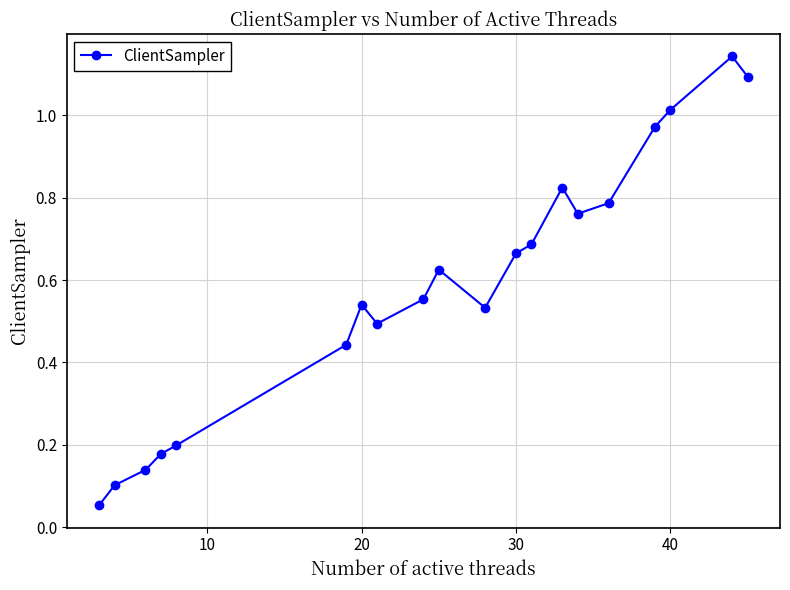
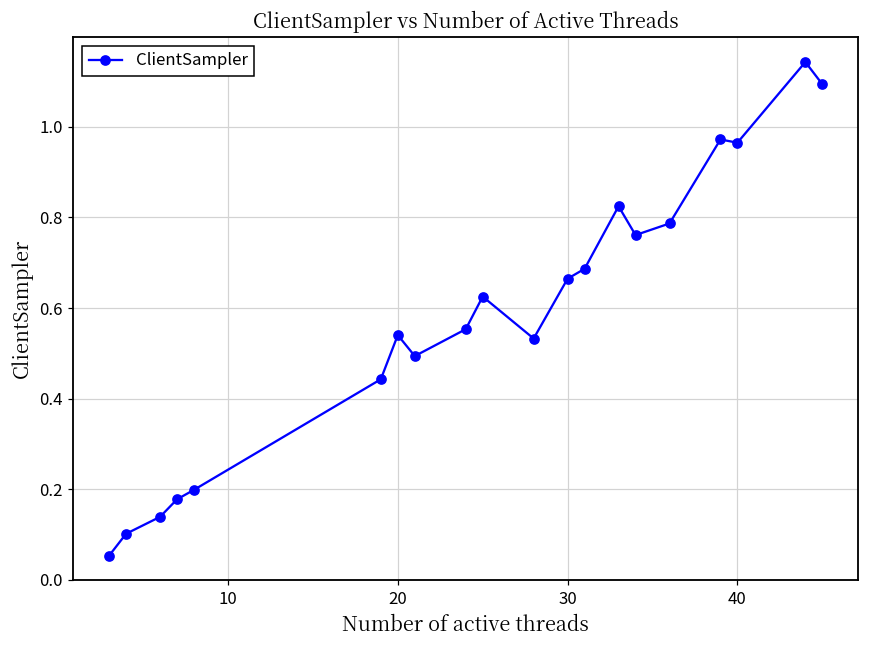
40: 1.01 -> 0.97
